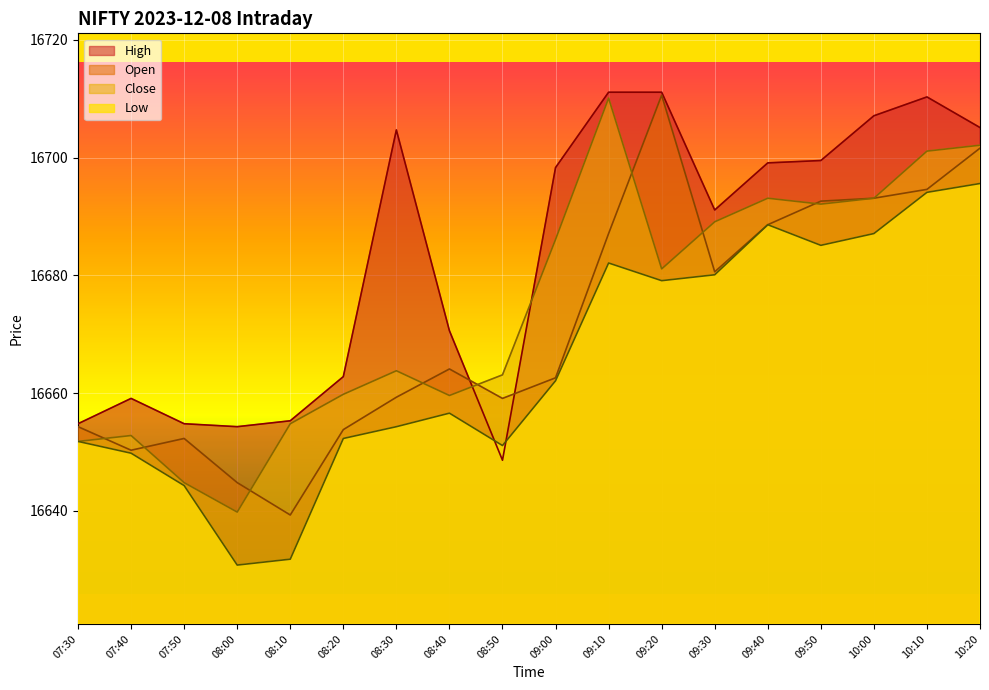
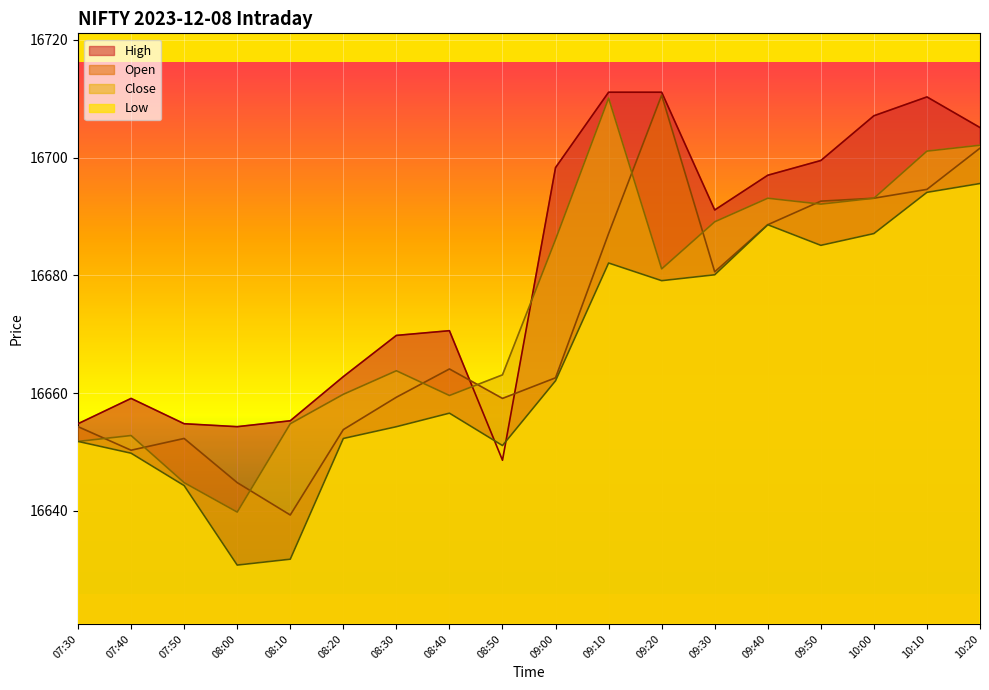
High, 08:30: 16705 -> 16670
High, 09:40: 16699 -> 16697
